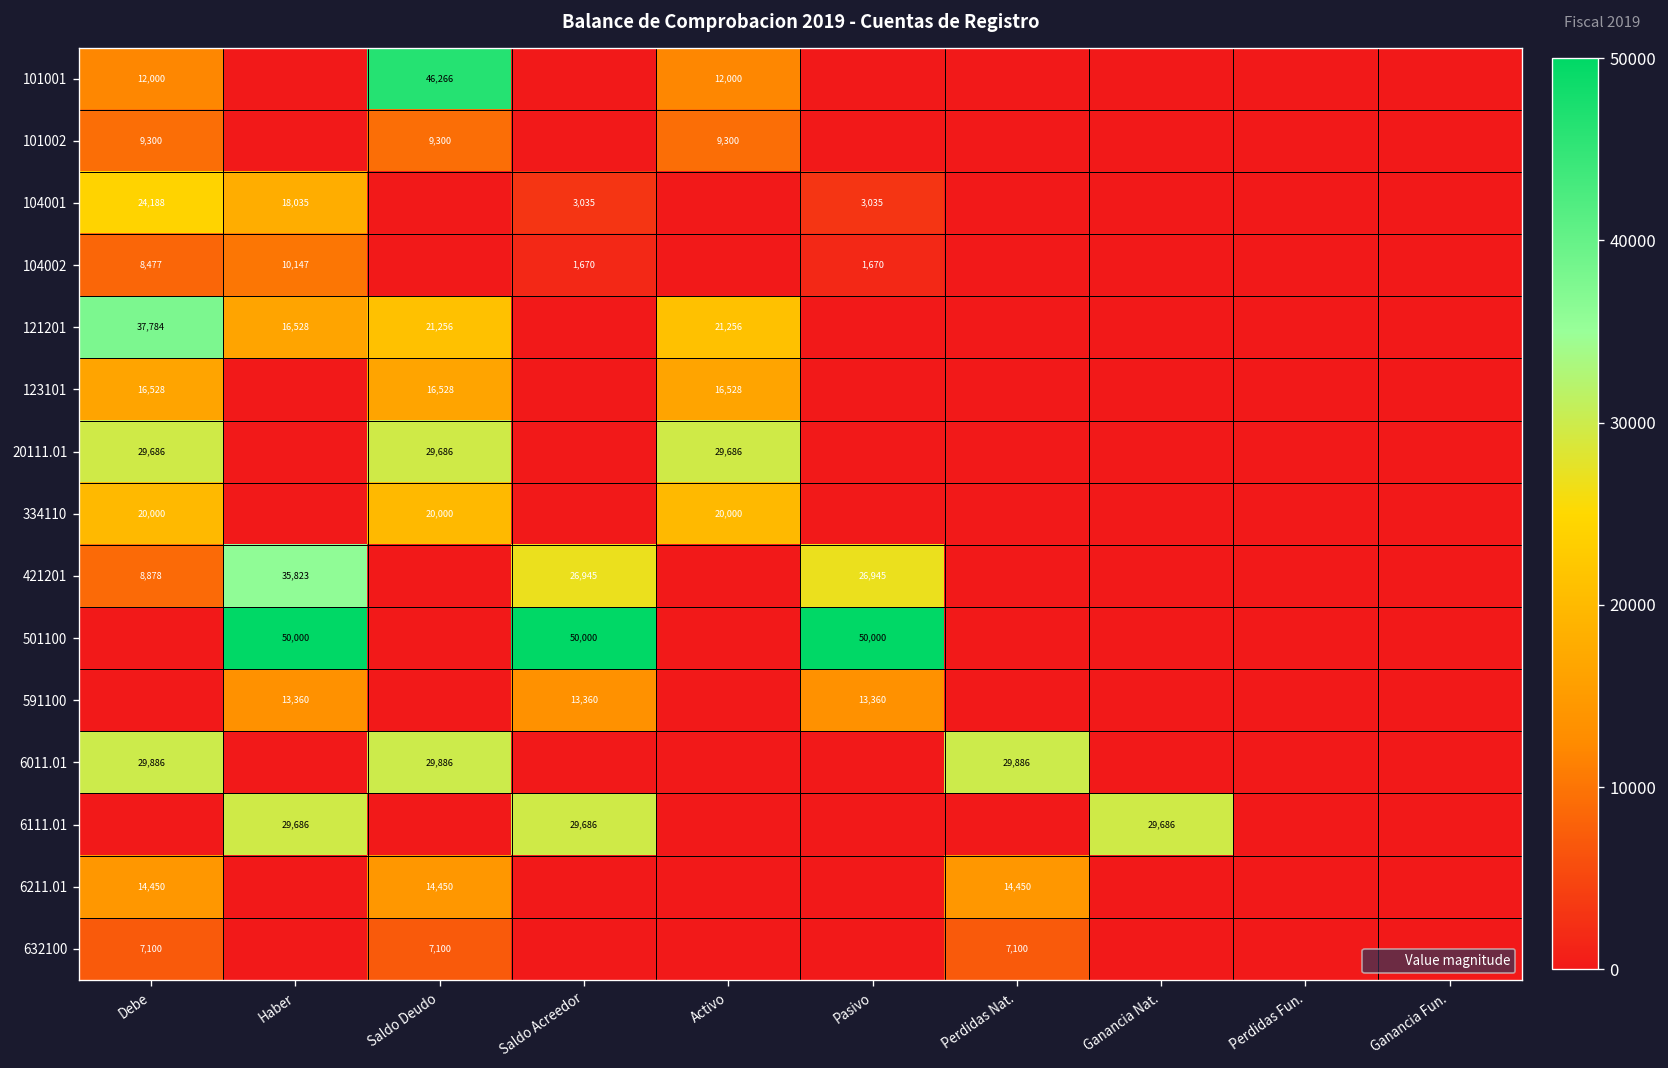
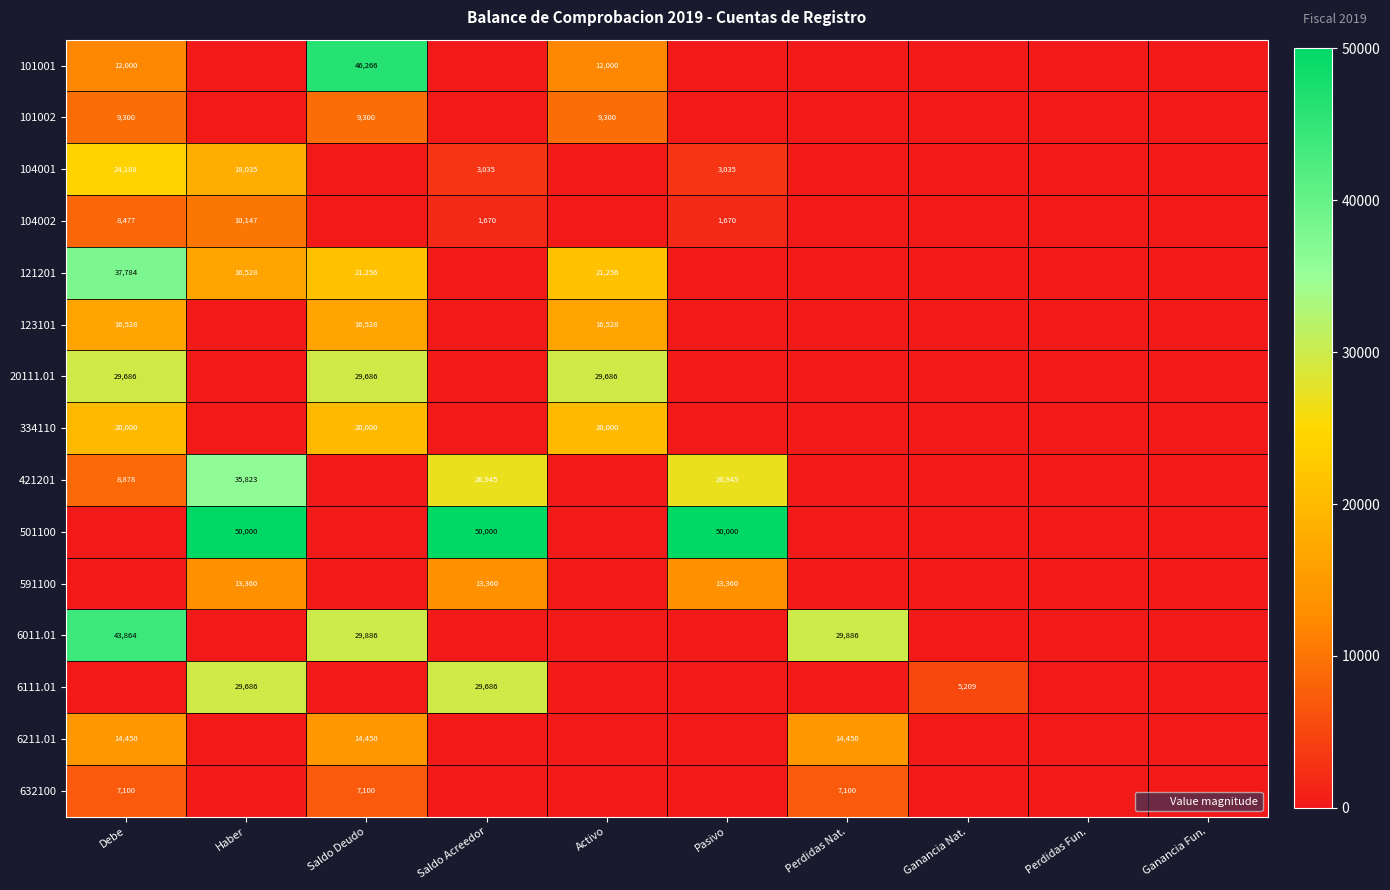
6011.01, Debe: 29,886 -> 43,864
6111.01, Ganancia Nat.: 29,686 -> 5,209
